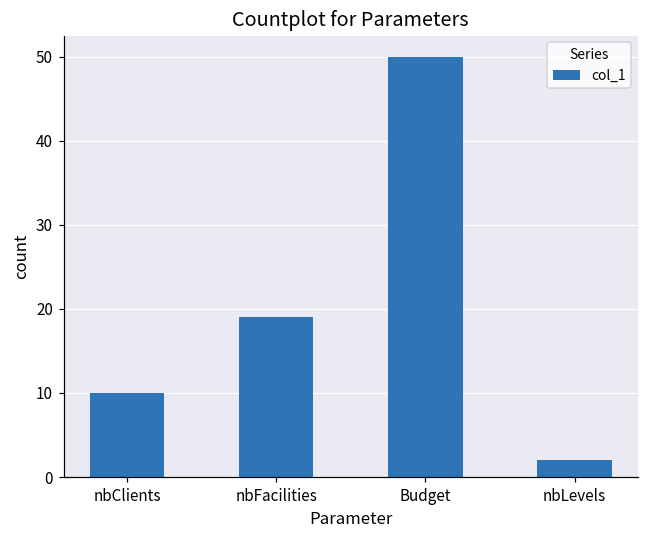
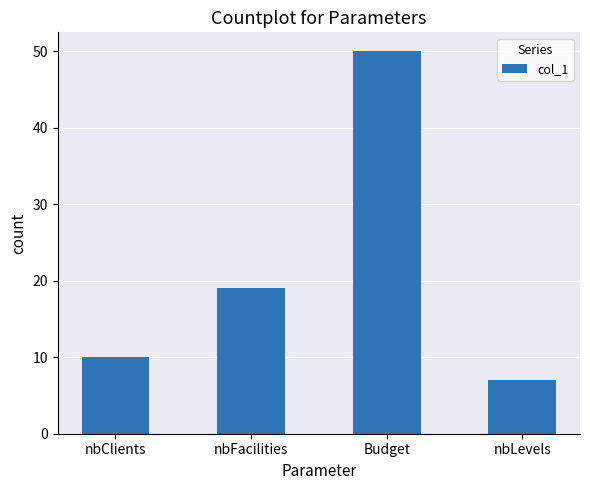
nbLevels: 2 -> 7
